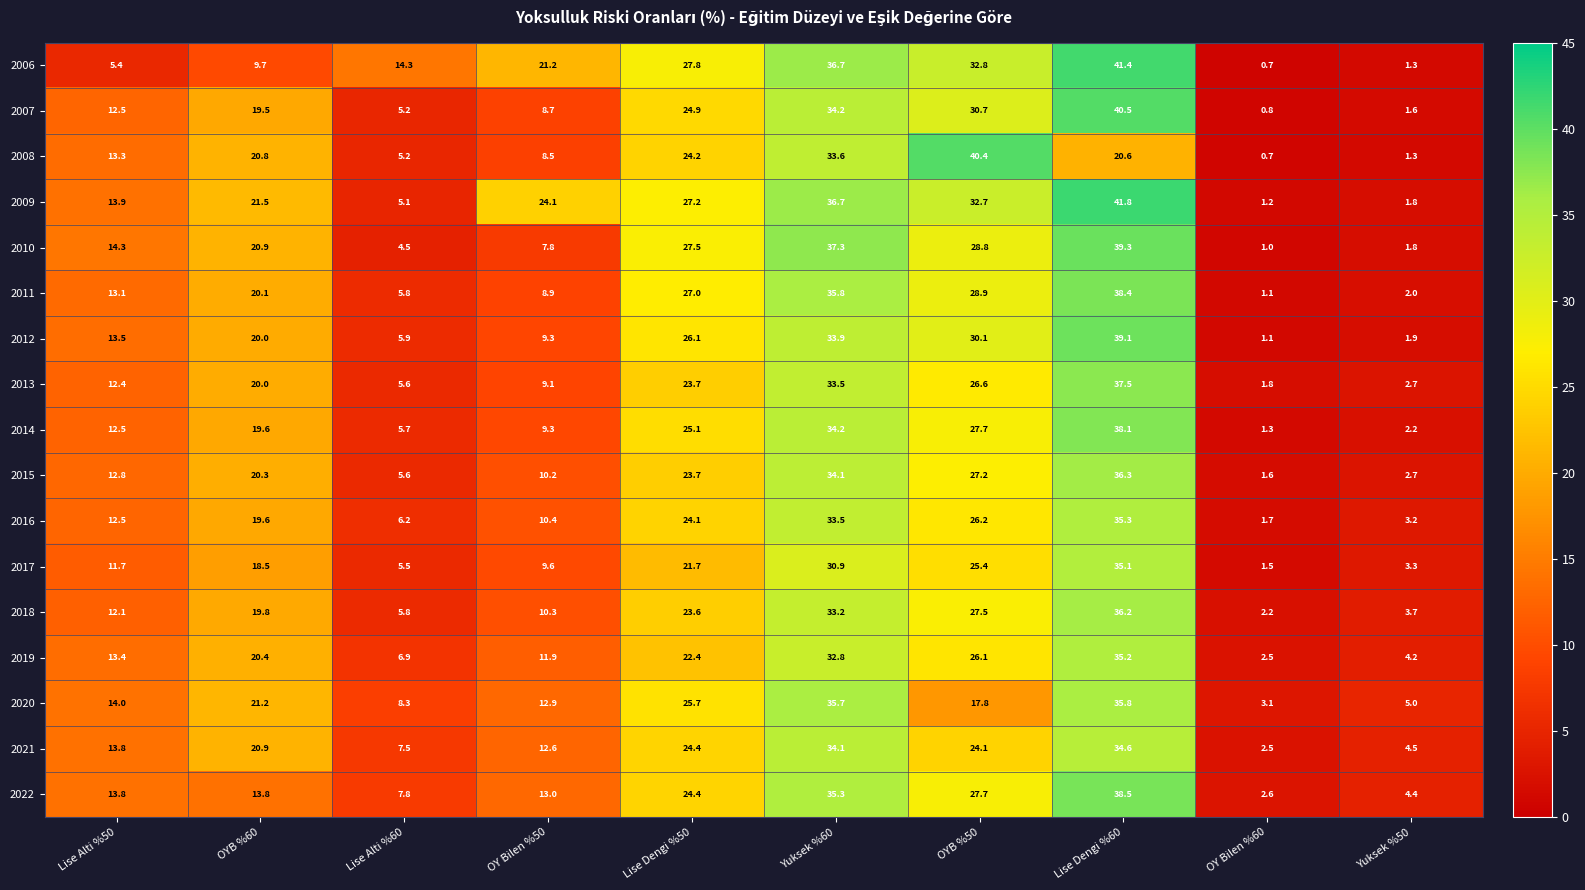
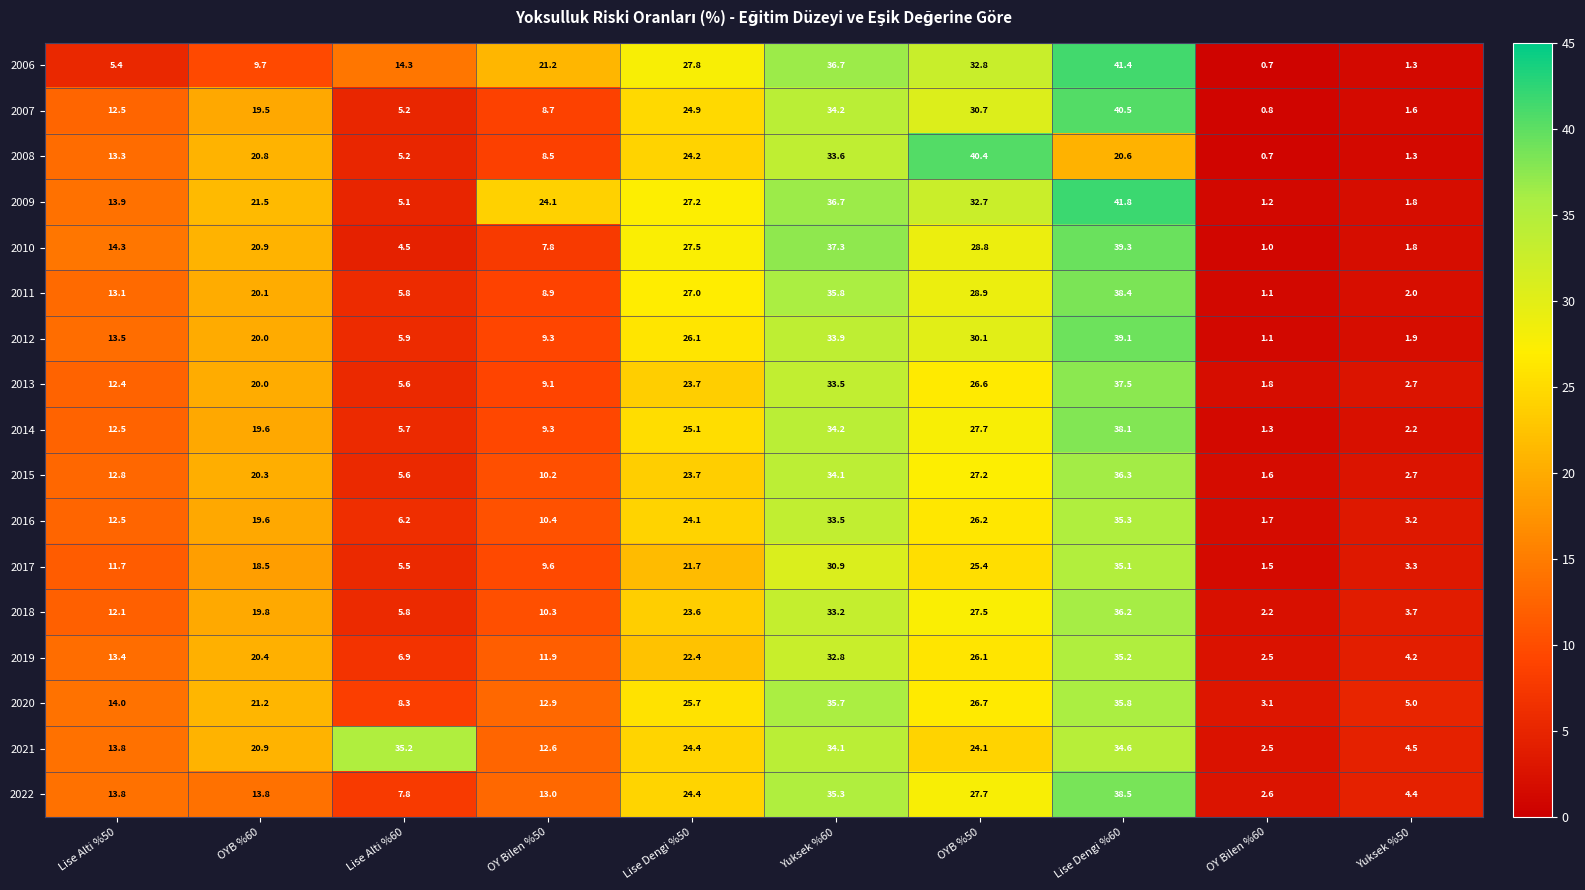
2020, OYB %50: 17.8 -> 26.7
2021, Lise Alti %60: 7.5 -> 35.2
